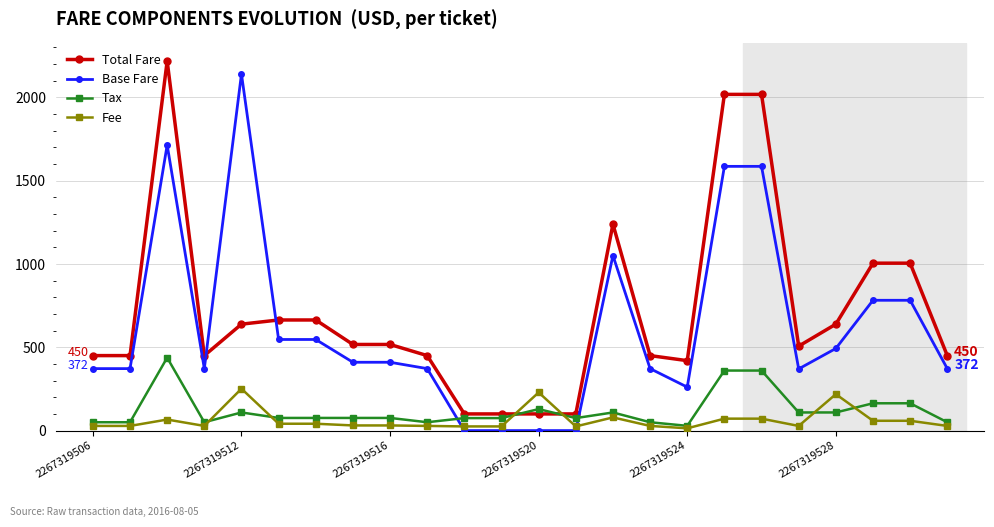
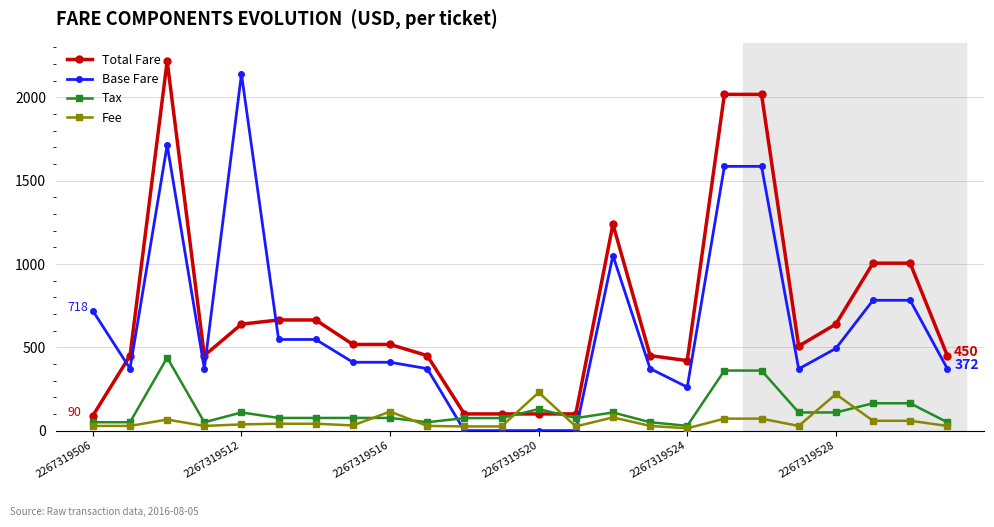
Total Fare, 2267319506: 450 -> 90
Base Fare, 2267319506: 372 -> 718
Fee, 2267319512: 250 -> 40
Fee, 2267319516: 30 -> 110
